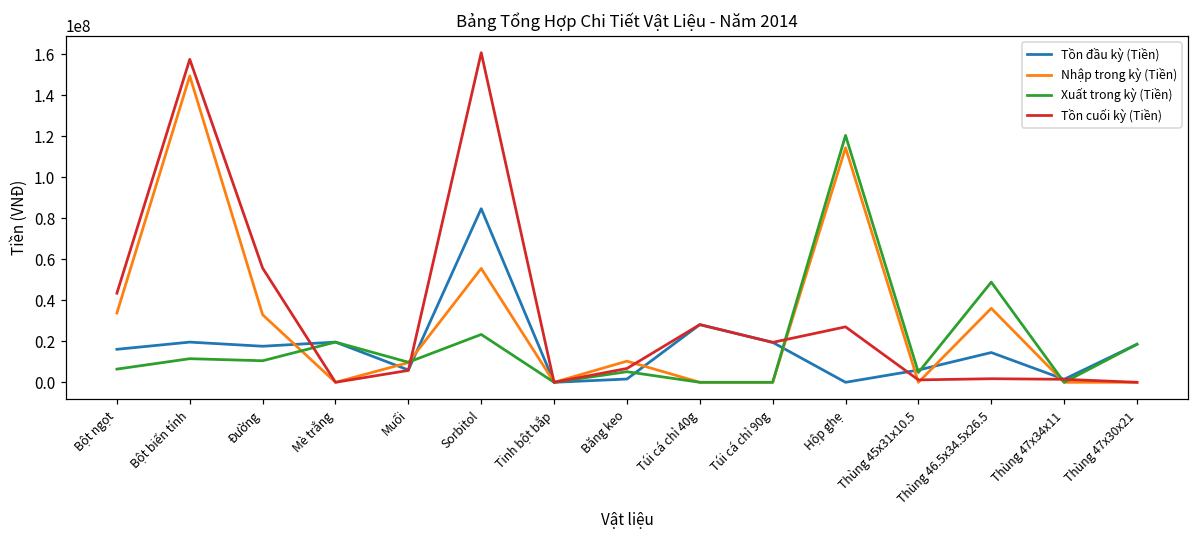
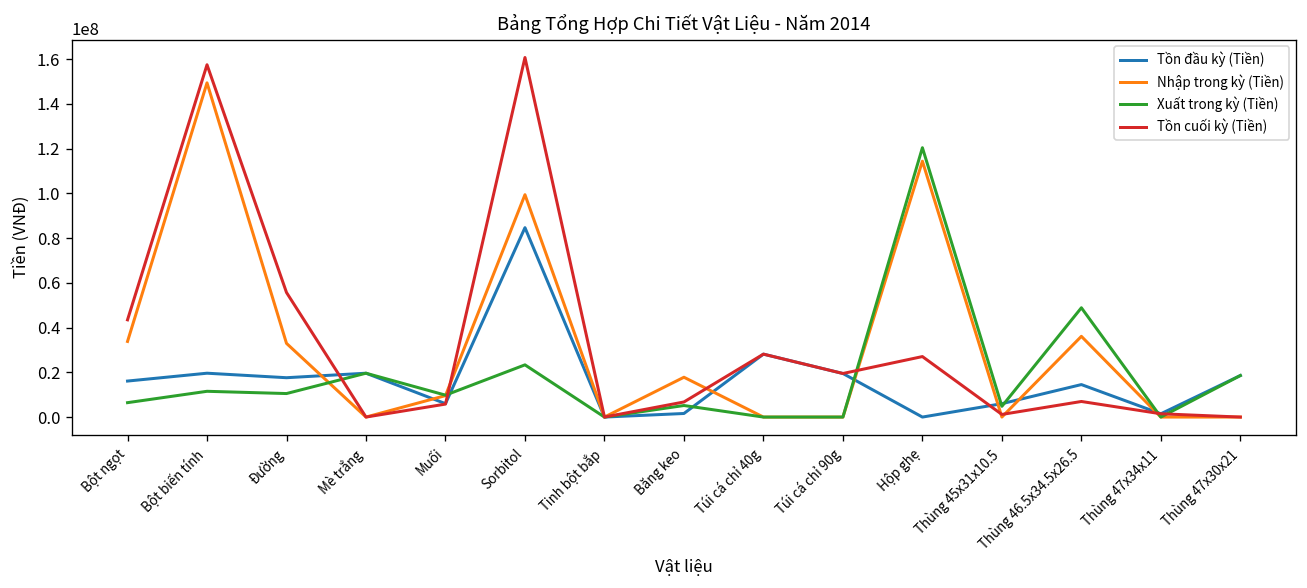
Nhập trong kỳ (Tiền), Sorbitol: 56000000 -> 99000000
Nhập trong kỳ (Tiền), Băng keo: 10000000 -> 18000000
Tồn cuối kỳ (Tiền), Thùng 46.5x34.5x26.5: 2000000 -> 7000000
